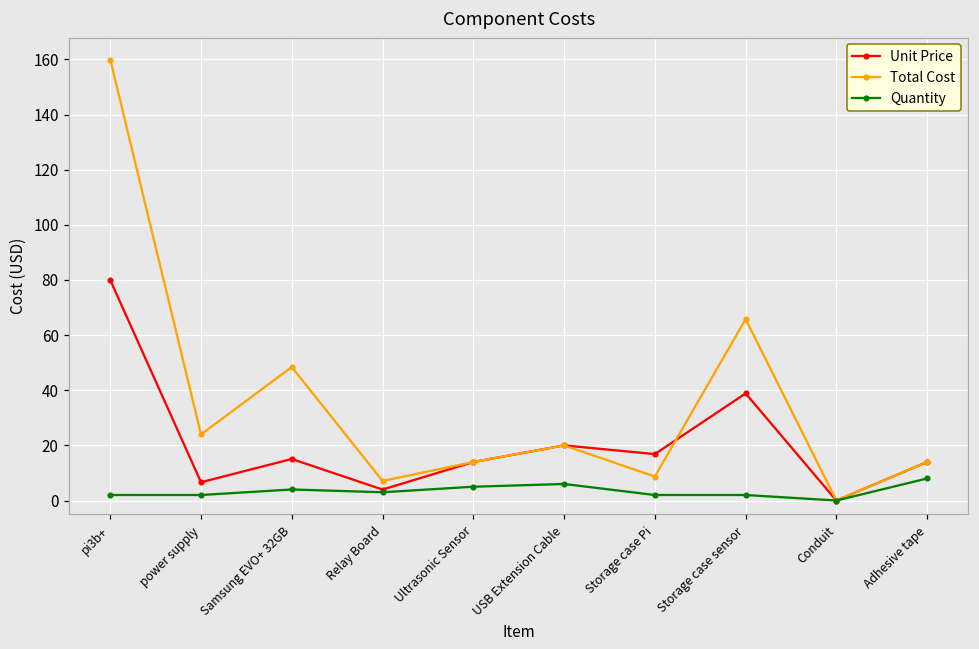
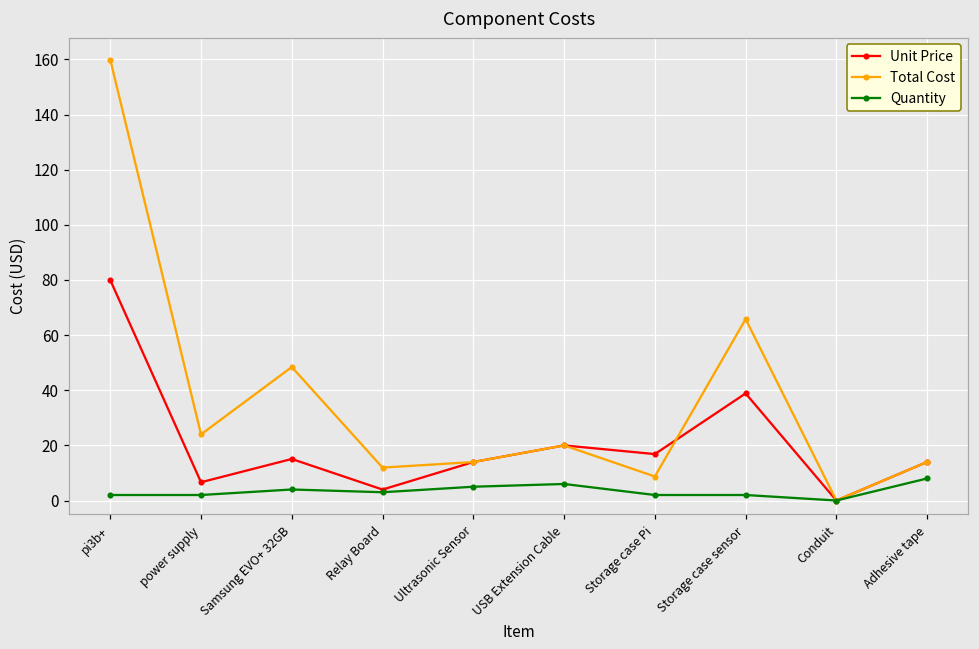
Total Cost, Relay Board: 7 -> 12
